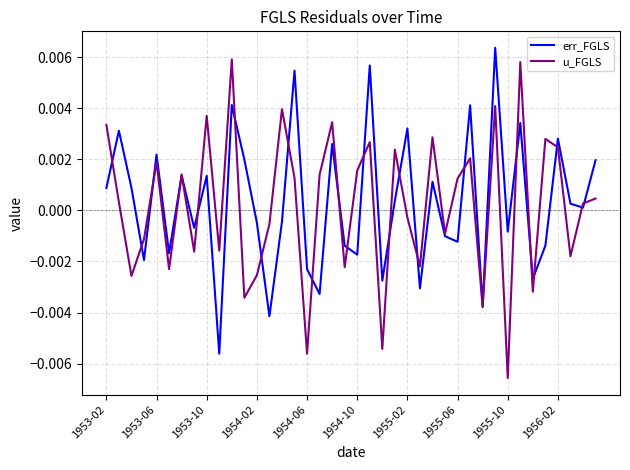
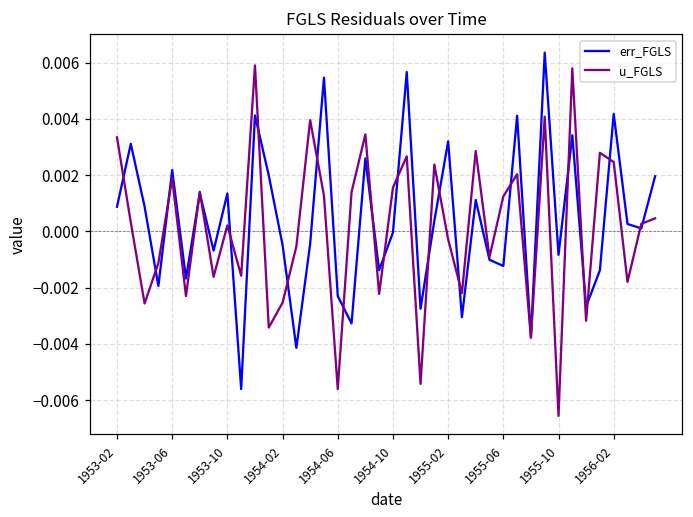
u_FGLS, 1953-10: 0.0037 -> 0.0002
err_FGLS, 1954-10: -0.0017 -> 0.0000
err_FGLS, 1956-02: 0.0028 -> 0.0042
